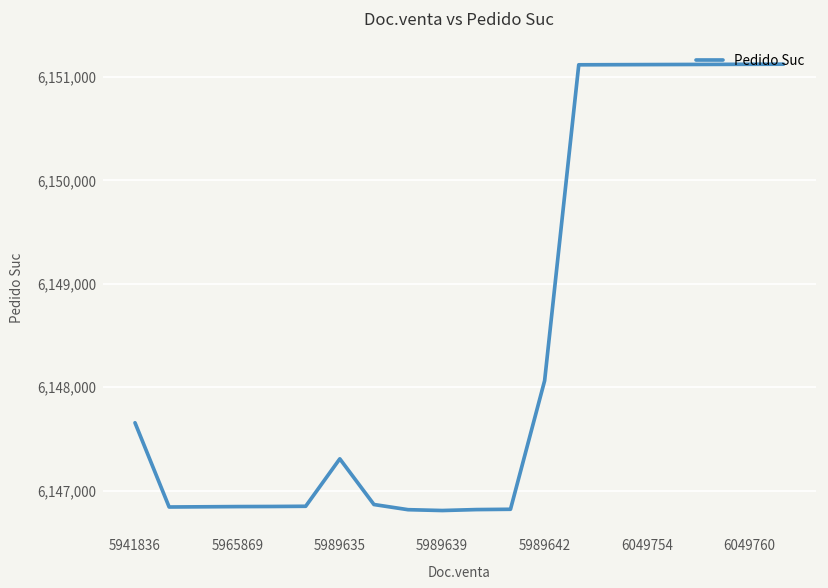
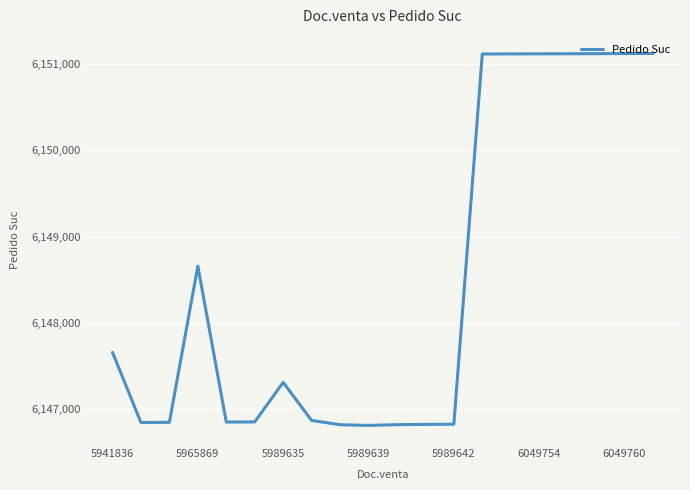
5965869: 6,146,800 -> 6,148,700
5989642: 6,148,100 -> 6,146,800
